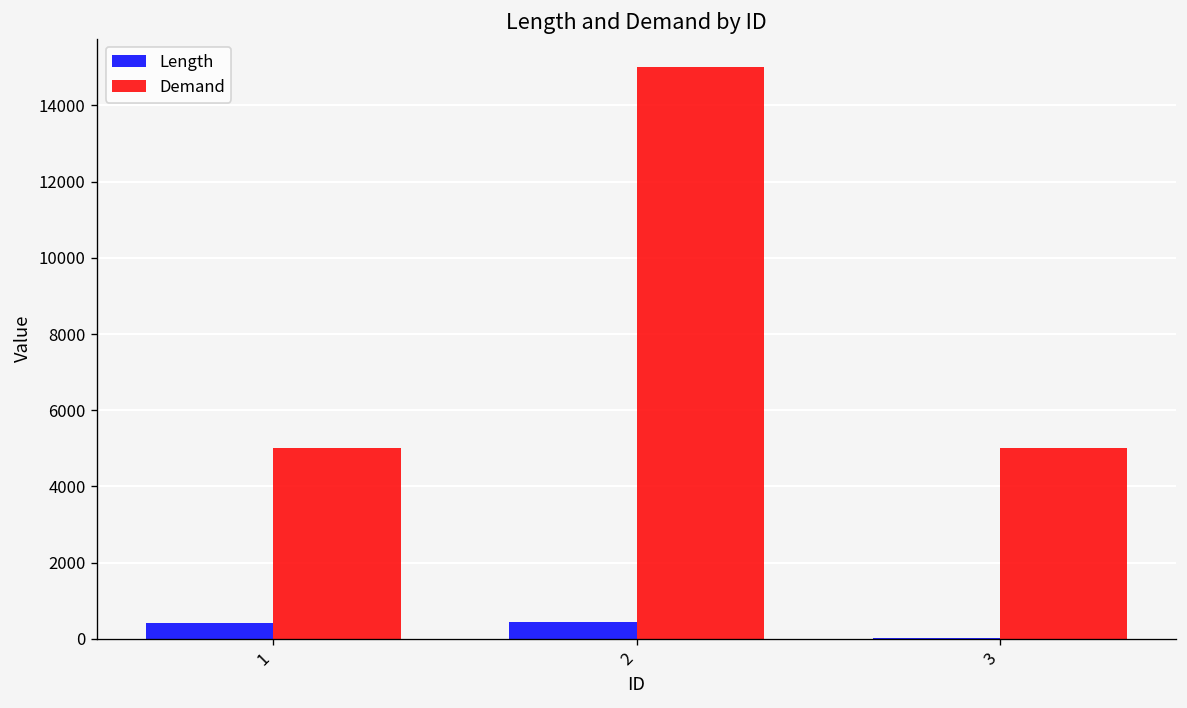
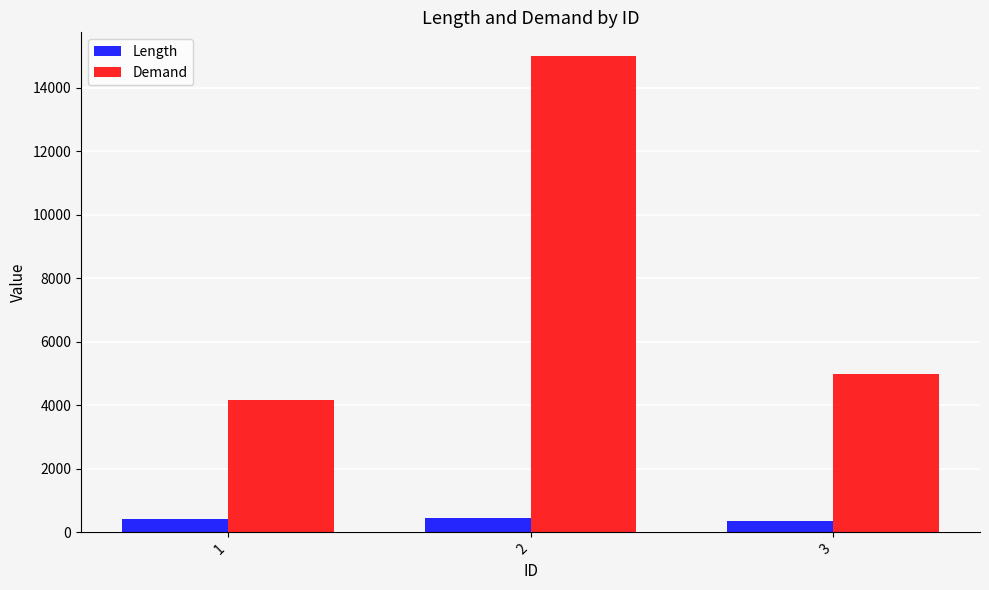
Demand, 1: 5000 -> 4200
Length, 3: 0 -> 400
